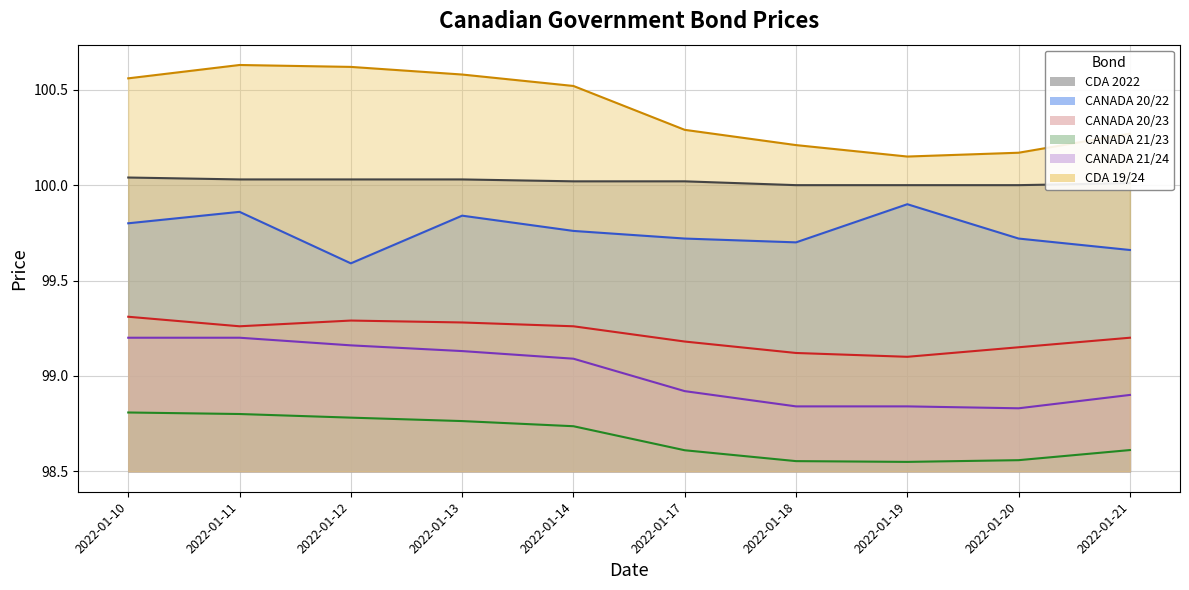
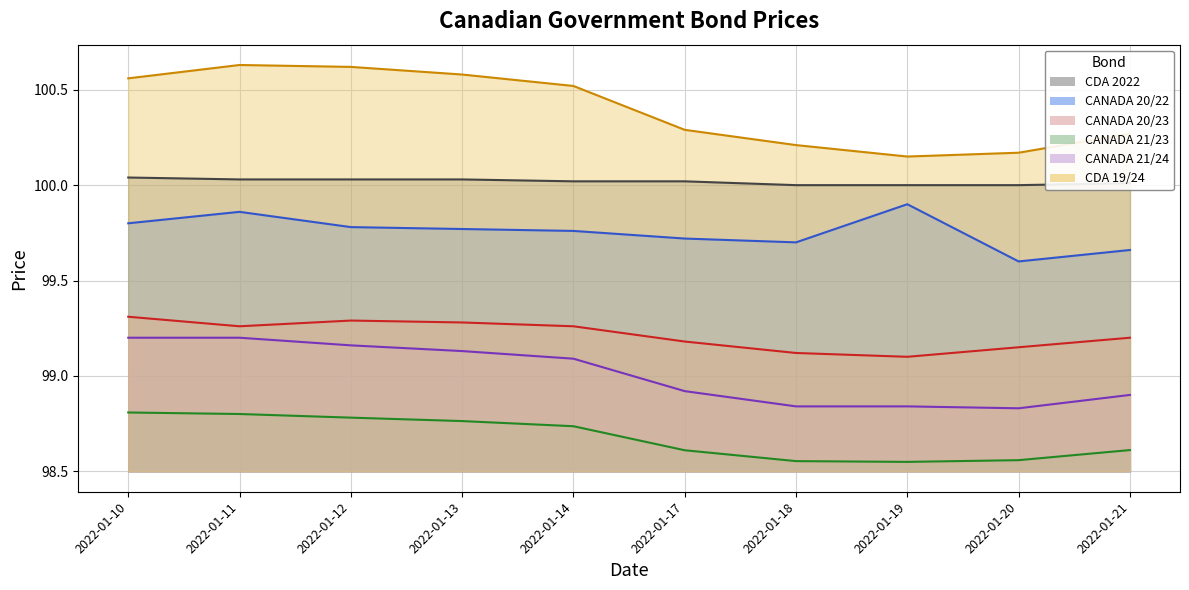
CANADA 20/22, 2022-01-12: 99.59 -> 99.78
CANADA 20/22, 2022-01-13: 99.84 -> 99.77
CANADA 20/22, 2022-01-20: 99.72 -> 99.60
